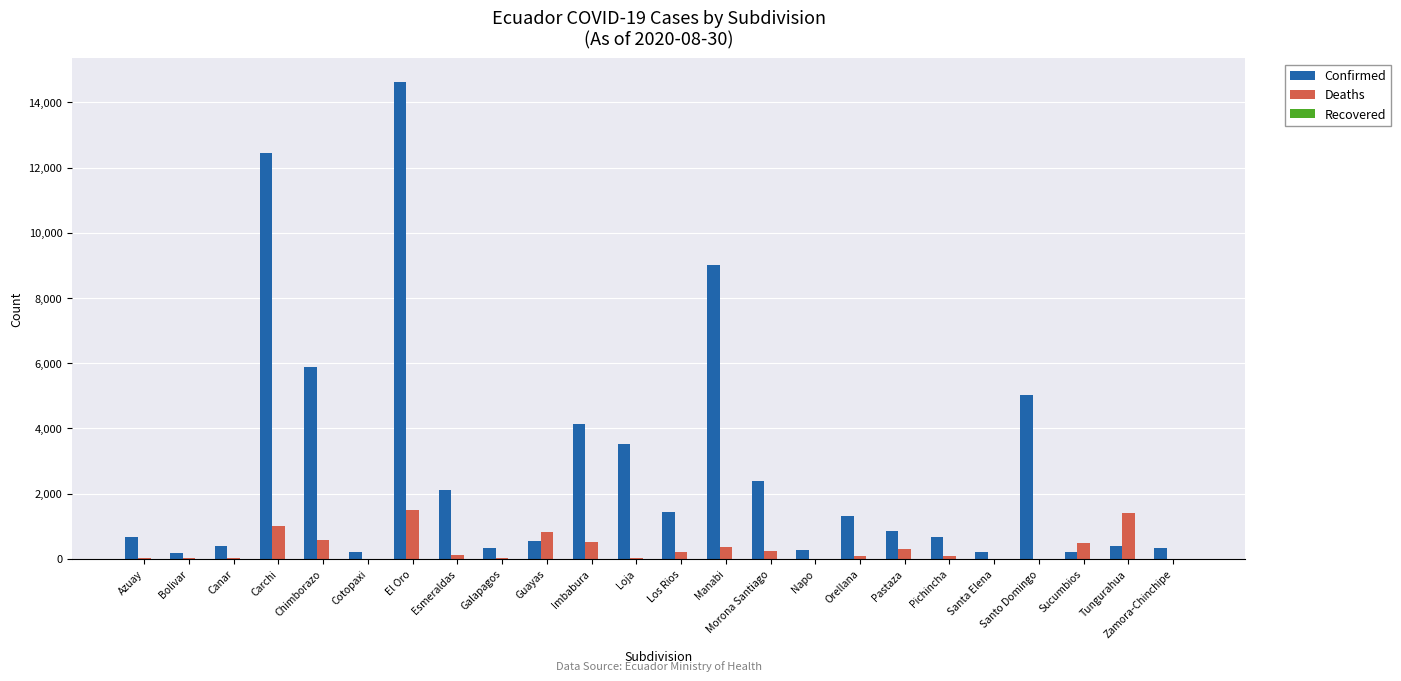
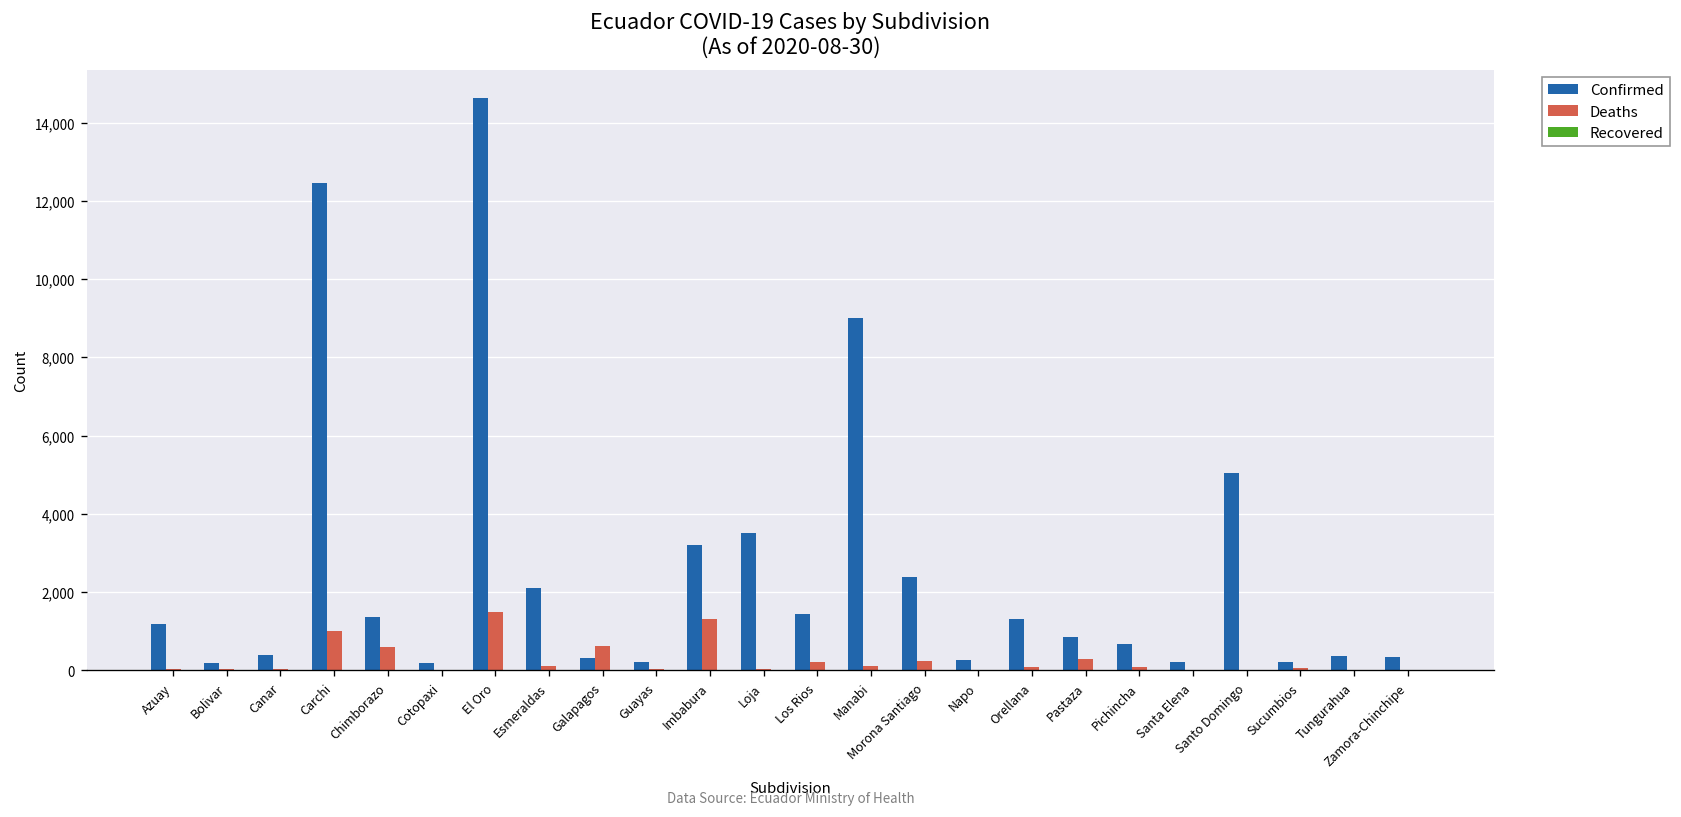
Confirmed, Azuay: 700 -> 1,200
Confirmed, Chimborazo: 5,900 -> 1,400
Deaths, Galapagos: 0 -> 600
Confirmed, Guayas: 500 -> 200
Deaths, Guayas: 800 -> 0
Confirmed, Imbabura: 4,100 -> 3,200
Deaths, Imbabura: 500 -> 1,300
Deaths, Manabi: 400 -> 100
Deaths, Sucumbios: 500 -> 100
Deaths, Tungurahua: 1,400 -> 0
